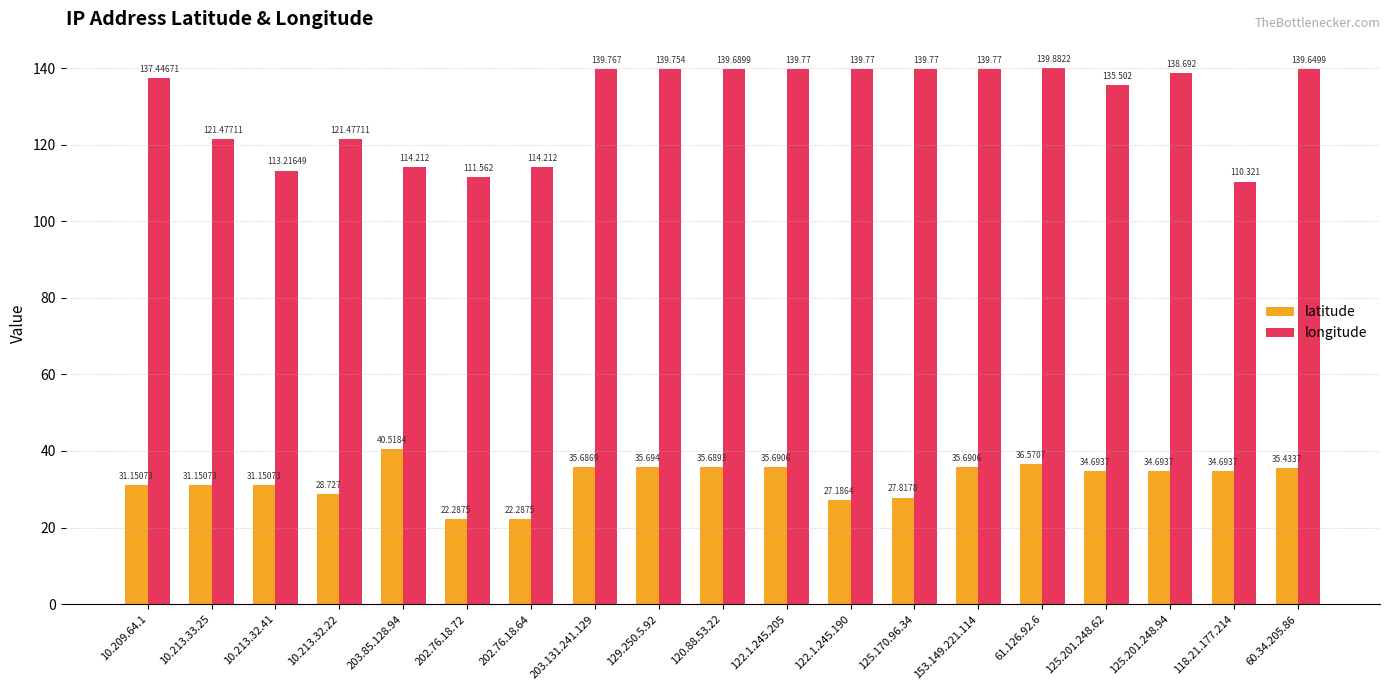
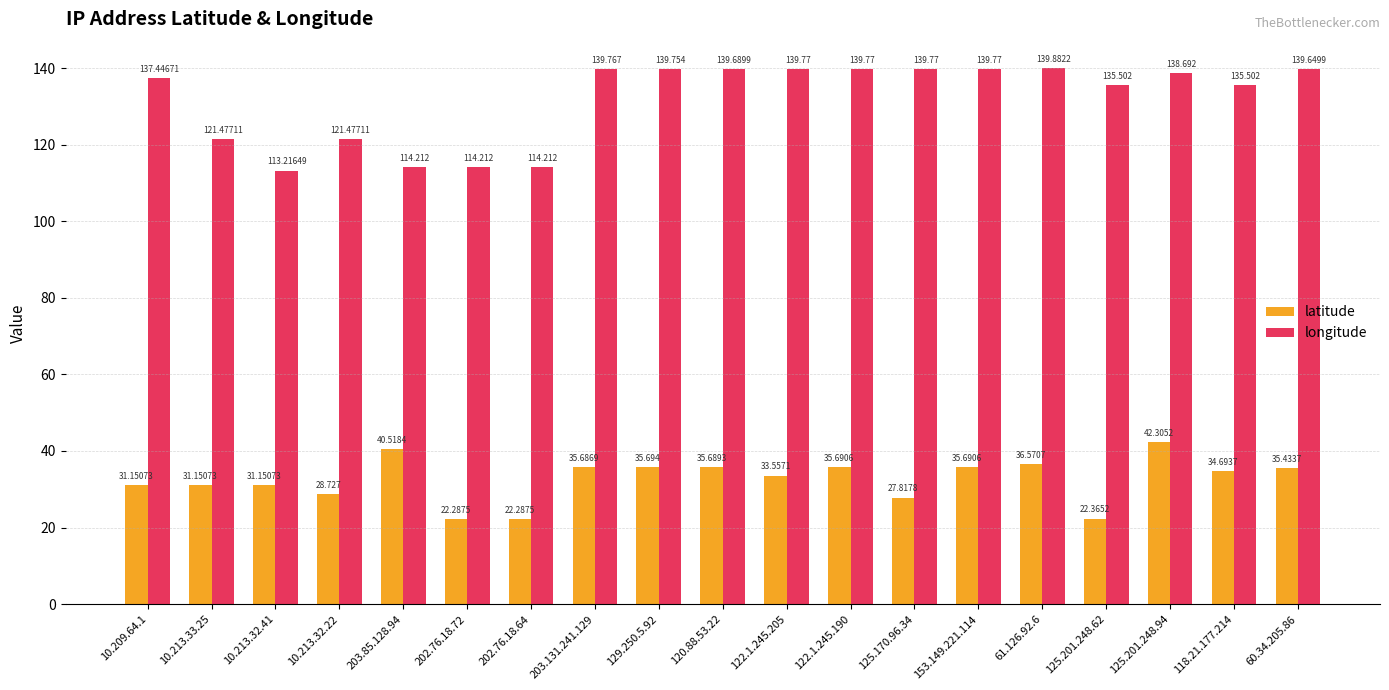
longitude, 202.76.18.72: 111.562 -> 114.212
latitude, 122.1.245.205: 35.6906 -> 33.5571
latitude, 122.1.245.190: 27.1864 -> 35.6906
latitude, 125.201.248.62: 34.6937 -> 22.3652
latitude, 125.201.248.94: 34.6937 -> 42.3052
longitude, 118.21.177.214: 110.321 -> 135.502
